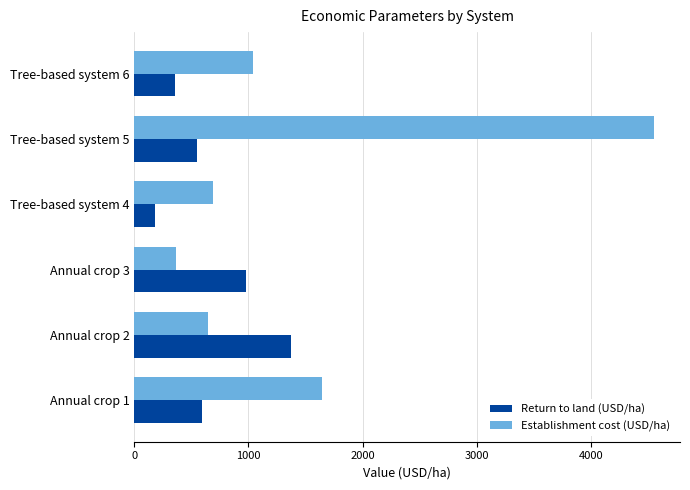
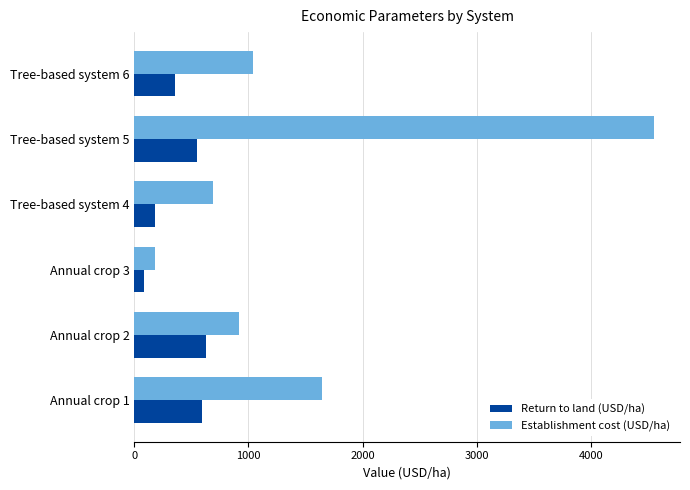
Establishment cost (USD/ha), Annual crop 3: 370 -> 180
Return to land (USD/ha), Annual crop 3: 980 -> 90
Establishment cost (USD/ha), Annual crop 2: 640 -> 910
Return to land (USD/ha), Annual crop 2: 1370 -> 630
